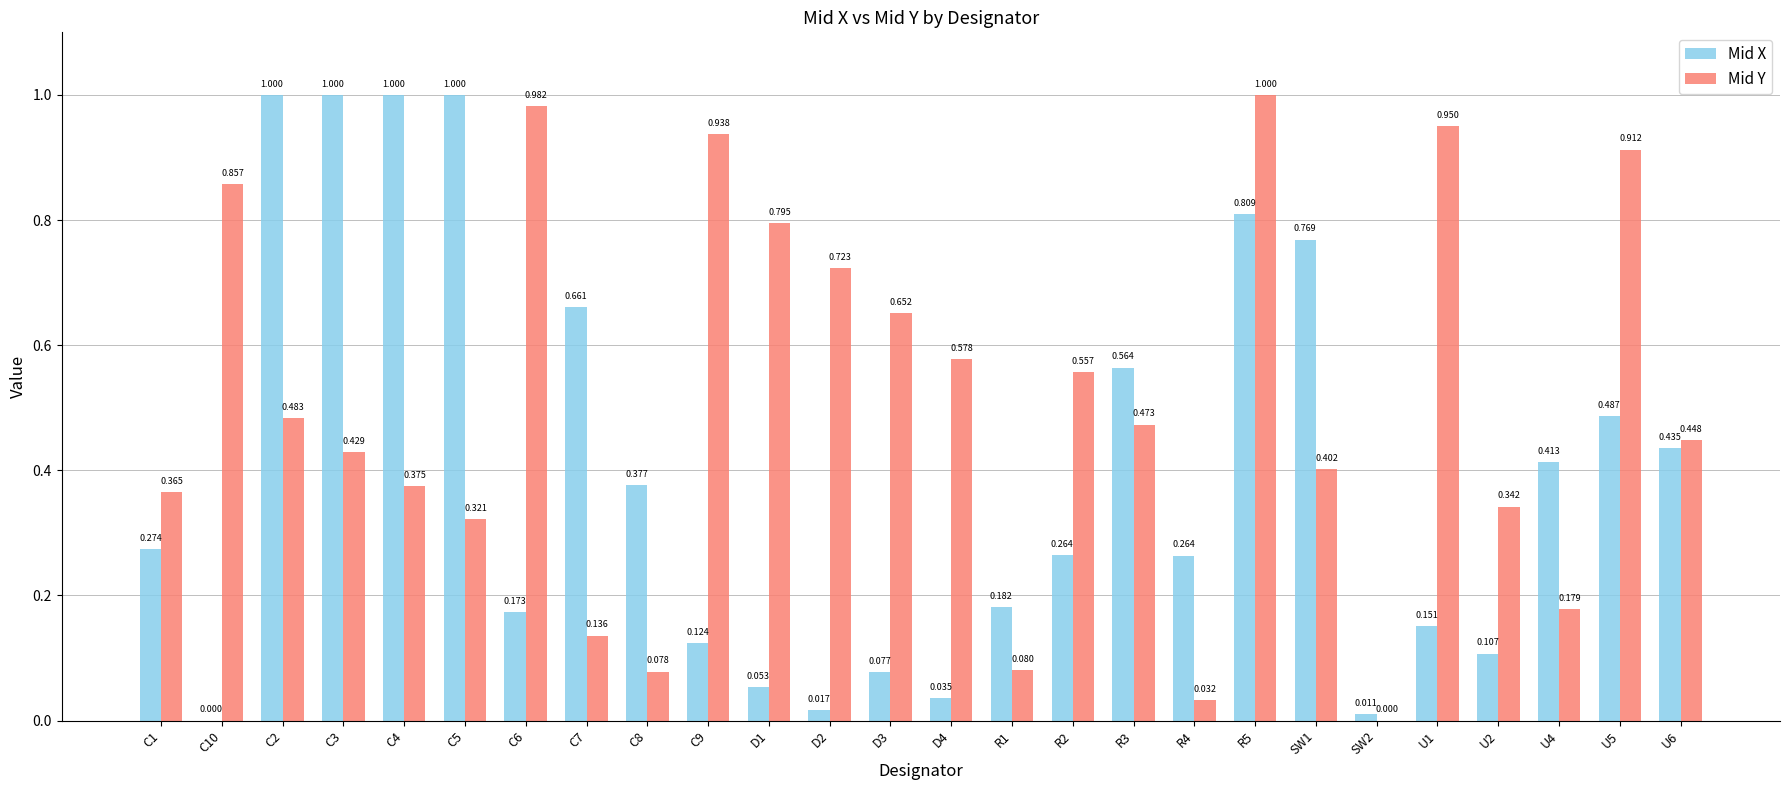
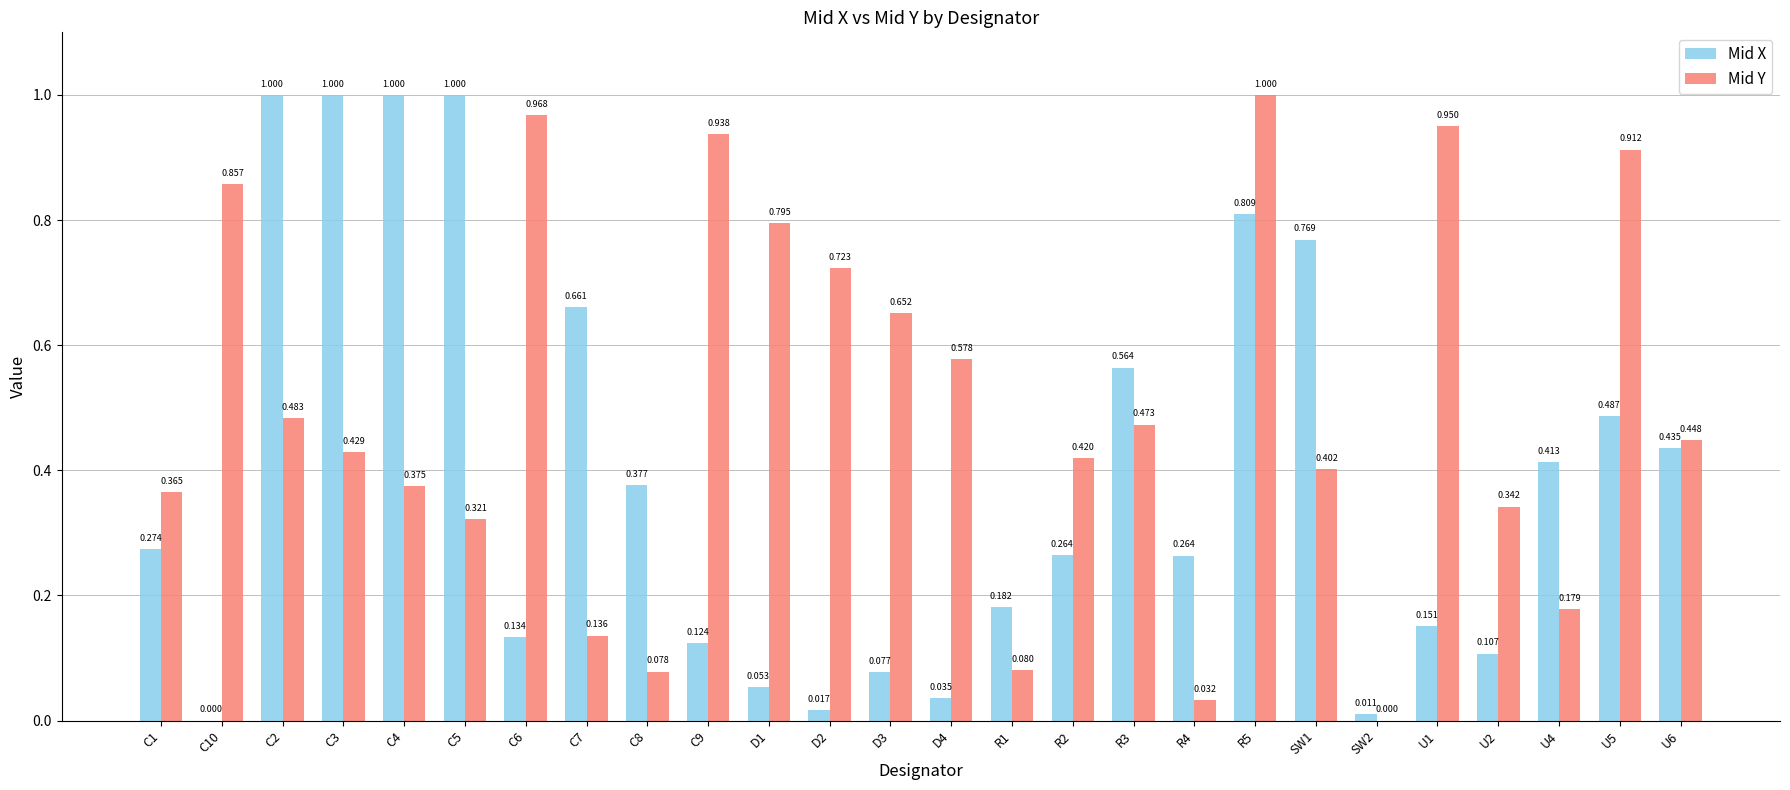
Mid X, C6: 0.173 -> 0.134
Mid Y, C6: 0.982 -> 0.968
Mid Y, R2: 0.557 -> 0.420
